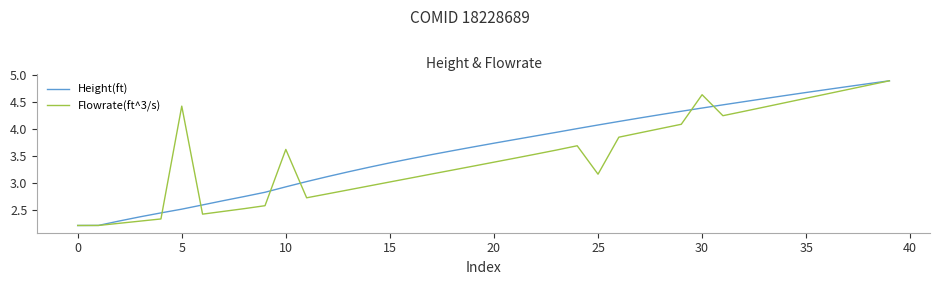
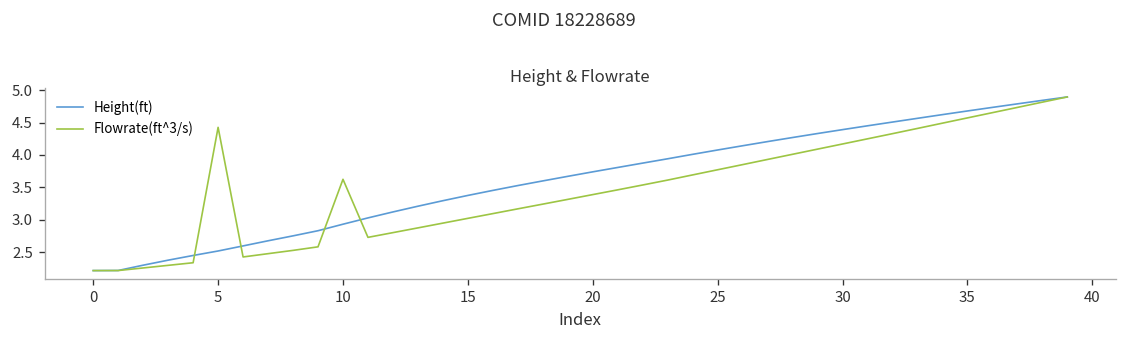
Flowrate(ft^3/s), 25: 3.2 -> 3.8
Flowrate(ft^3/s), 30: 4.6 -> 4.2
